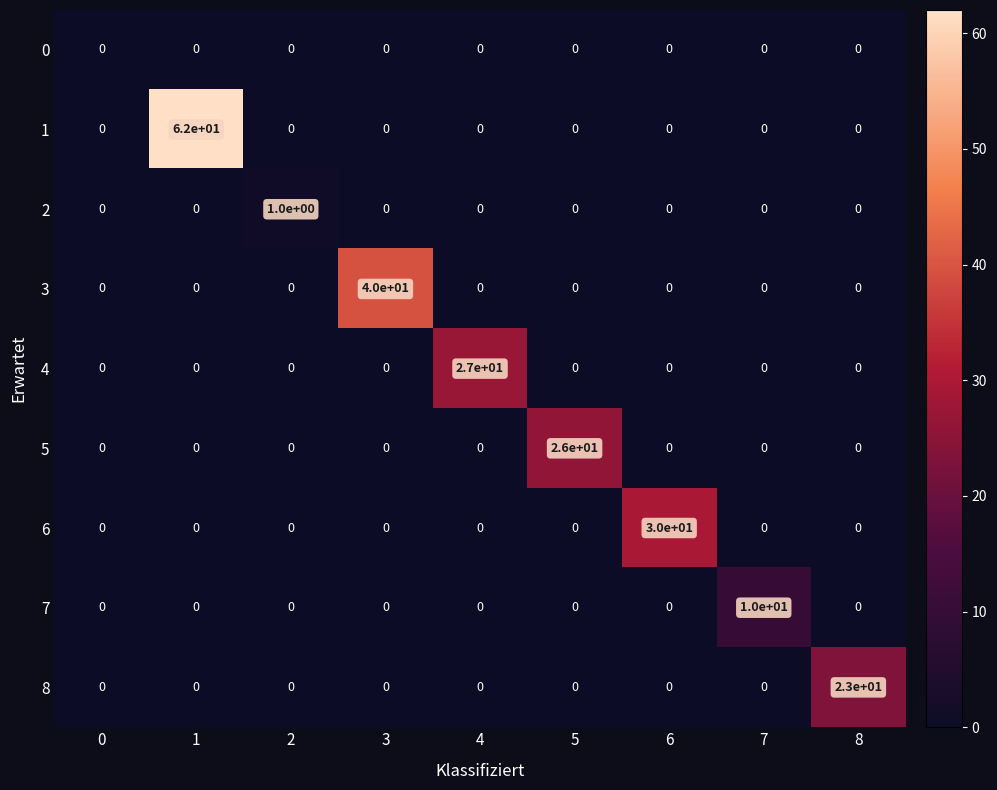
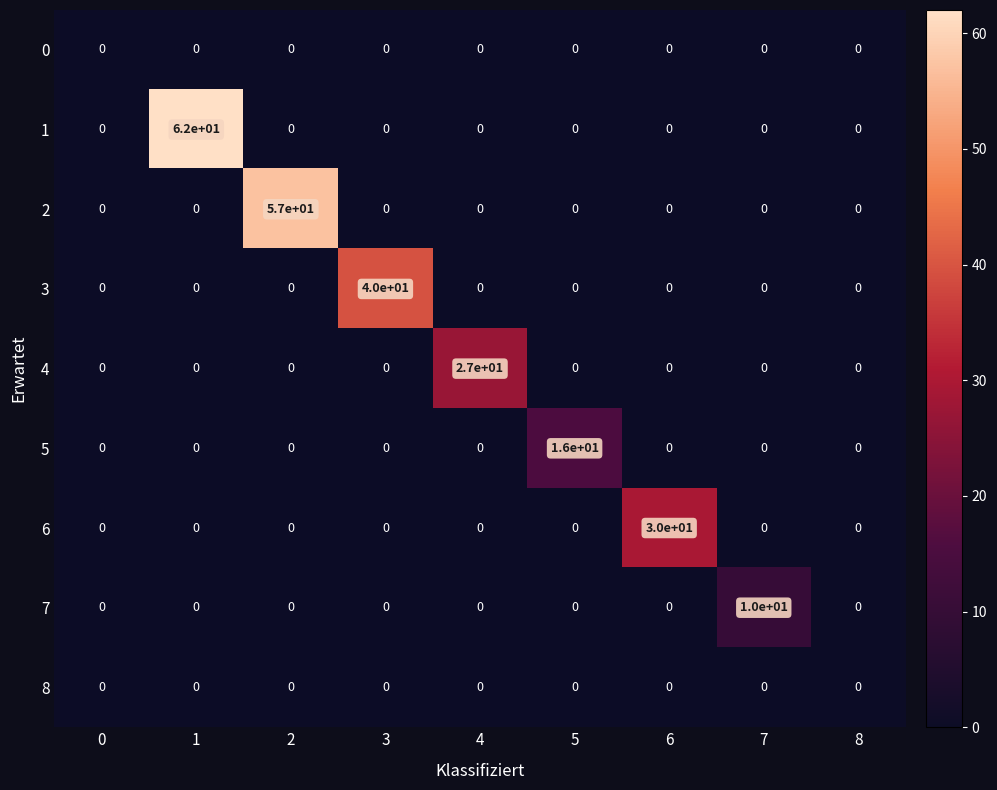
2, 2: 1.0e+00 -> 5.7e+01
5, 5: 2.6e+01 -> 1.6e+01
8, 8: 2.3e+01 -> 0
